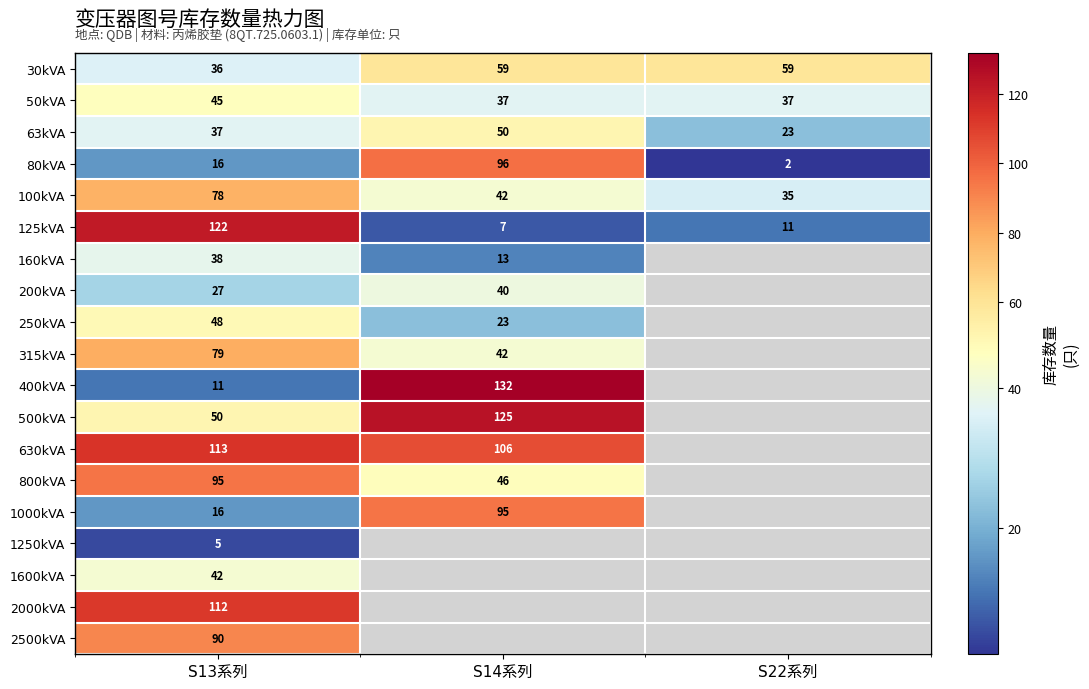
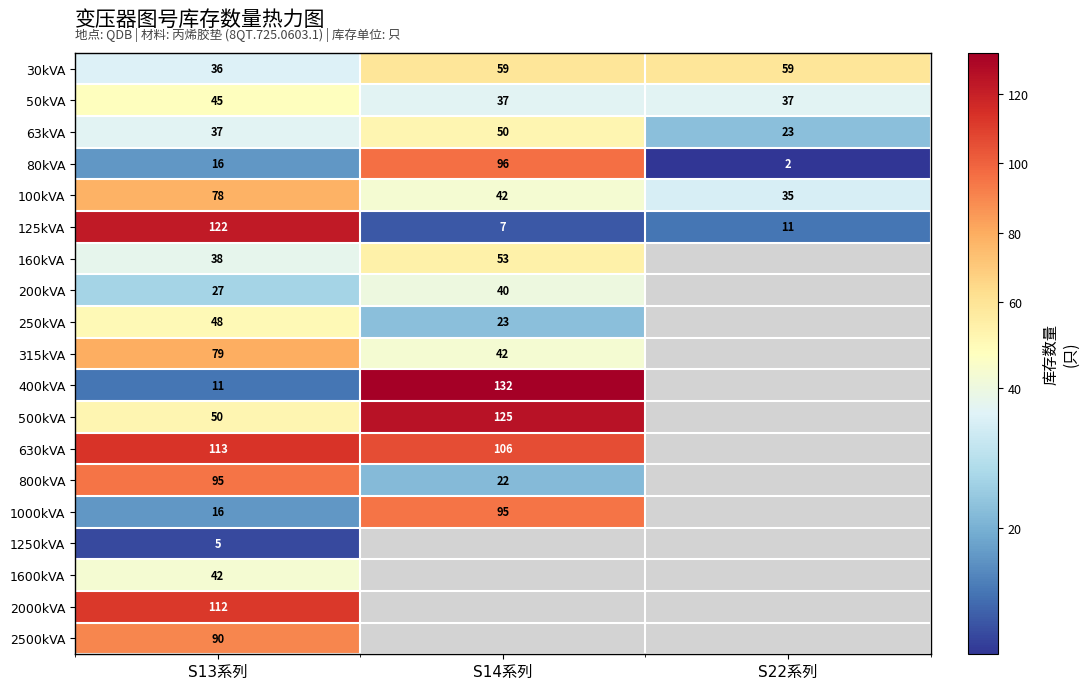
160kVA, S14系列: 13 -> 53
800kVA, S14系列: 46 -> 22
